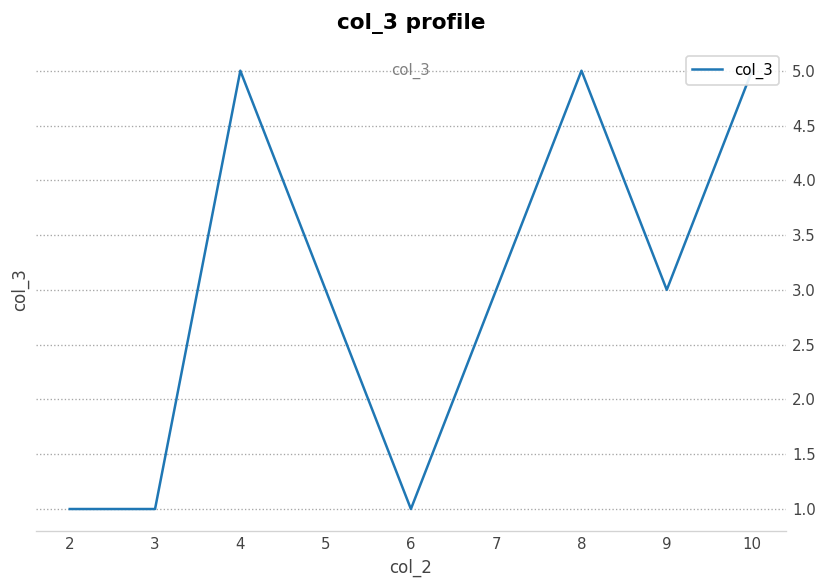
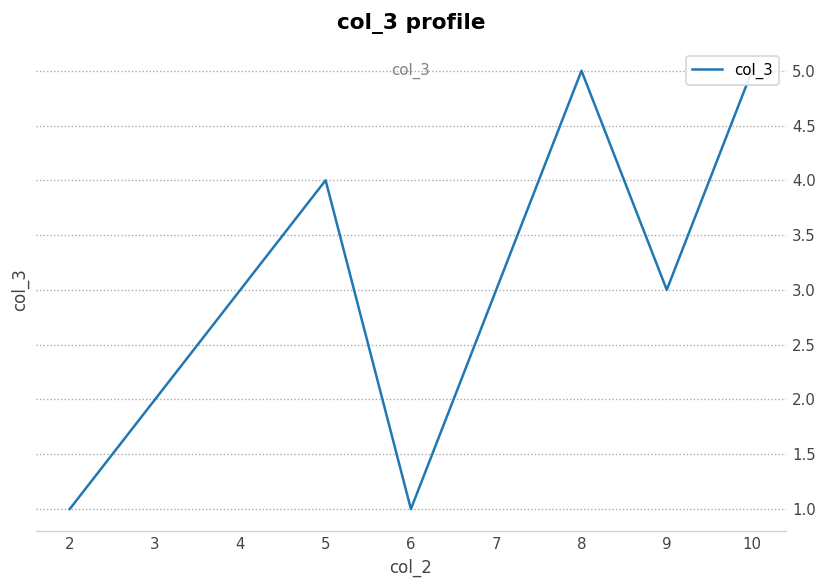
3: 1 -> 2
4: 5 -> 3
5: 3 -> 4
